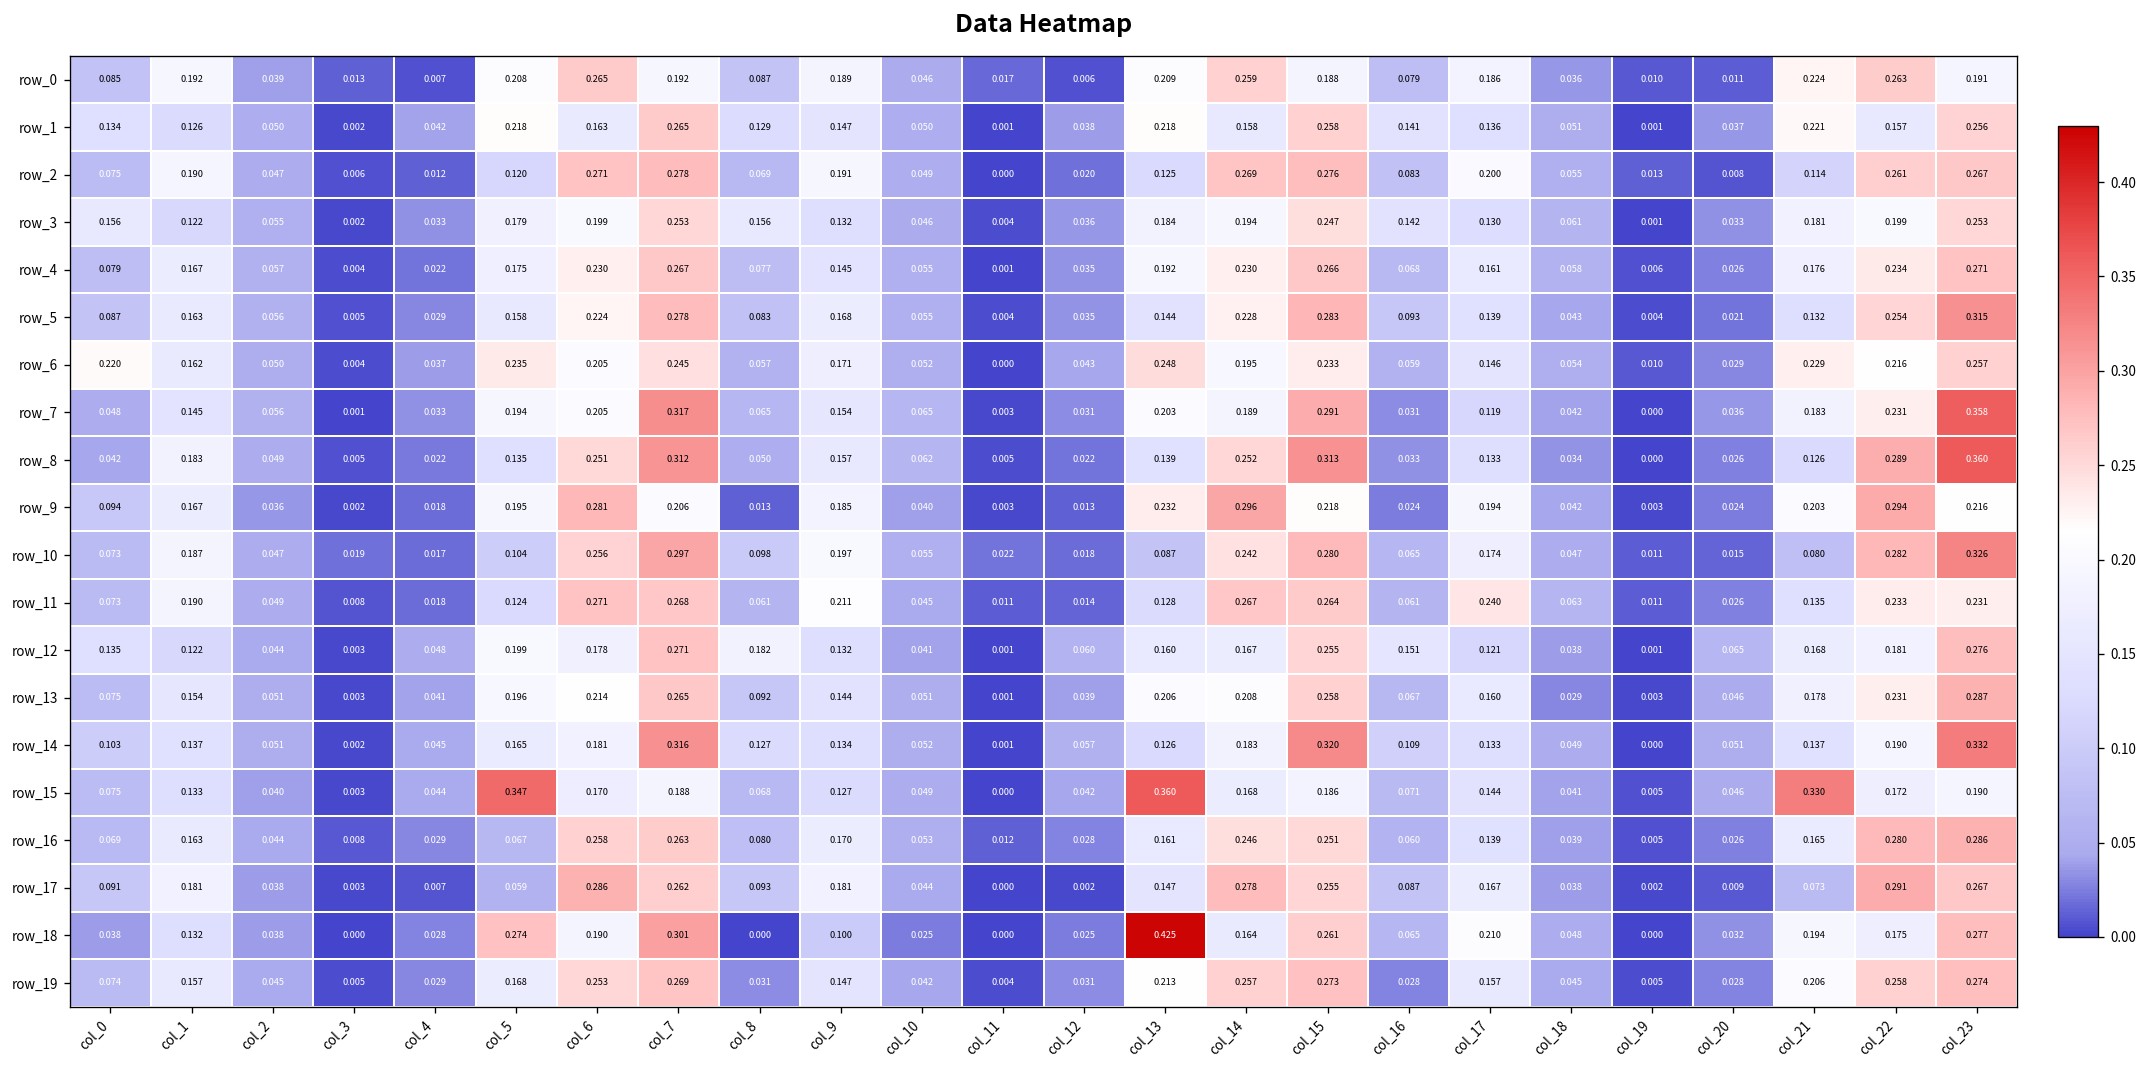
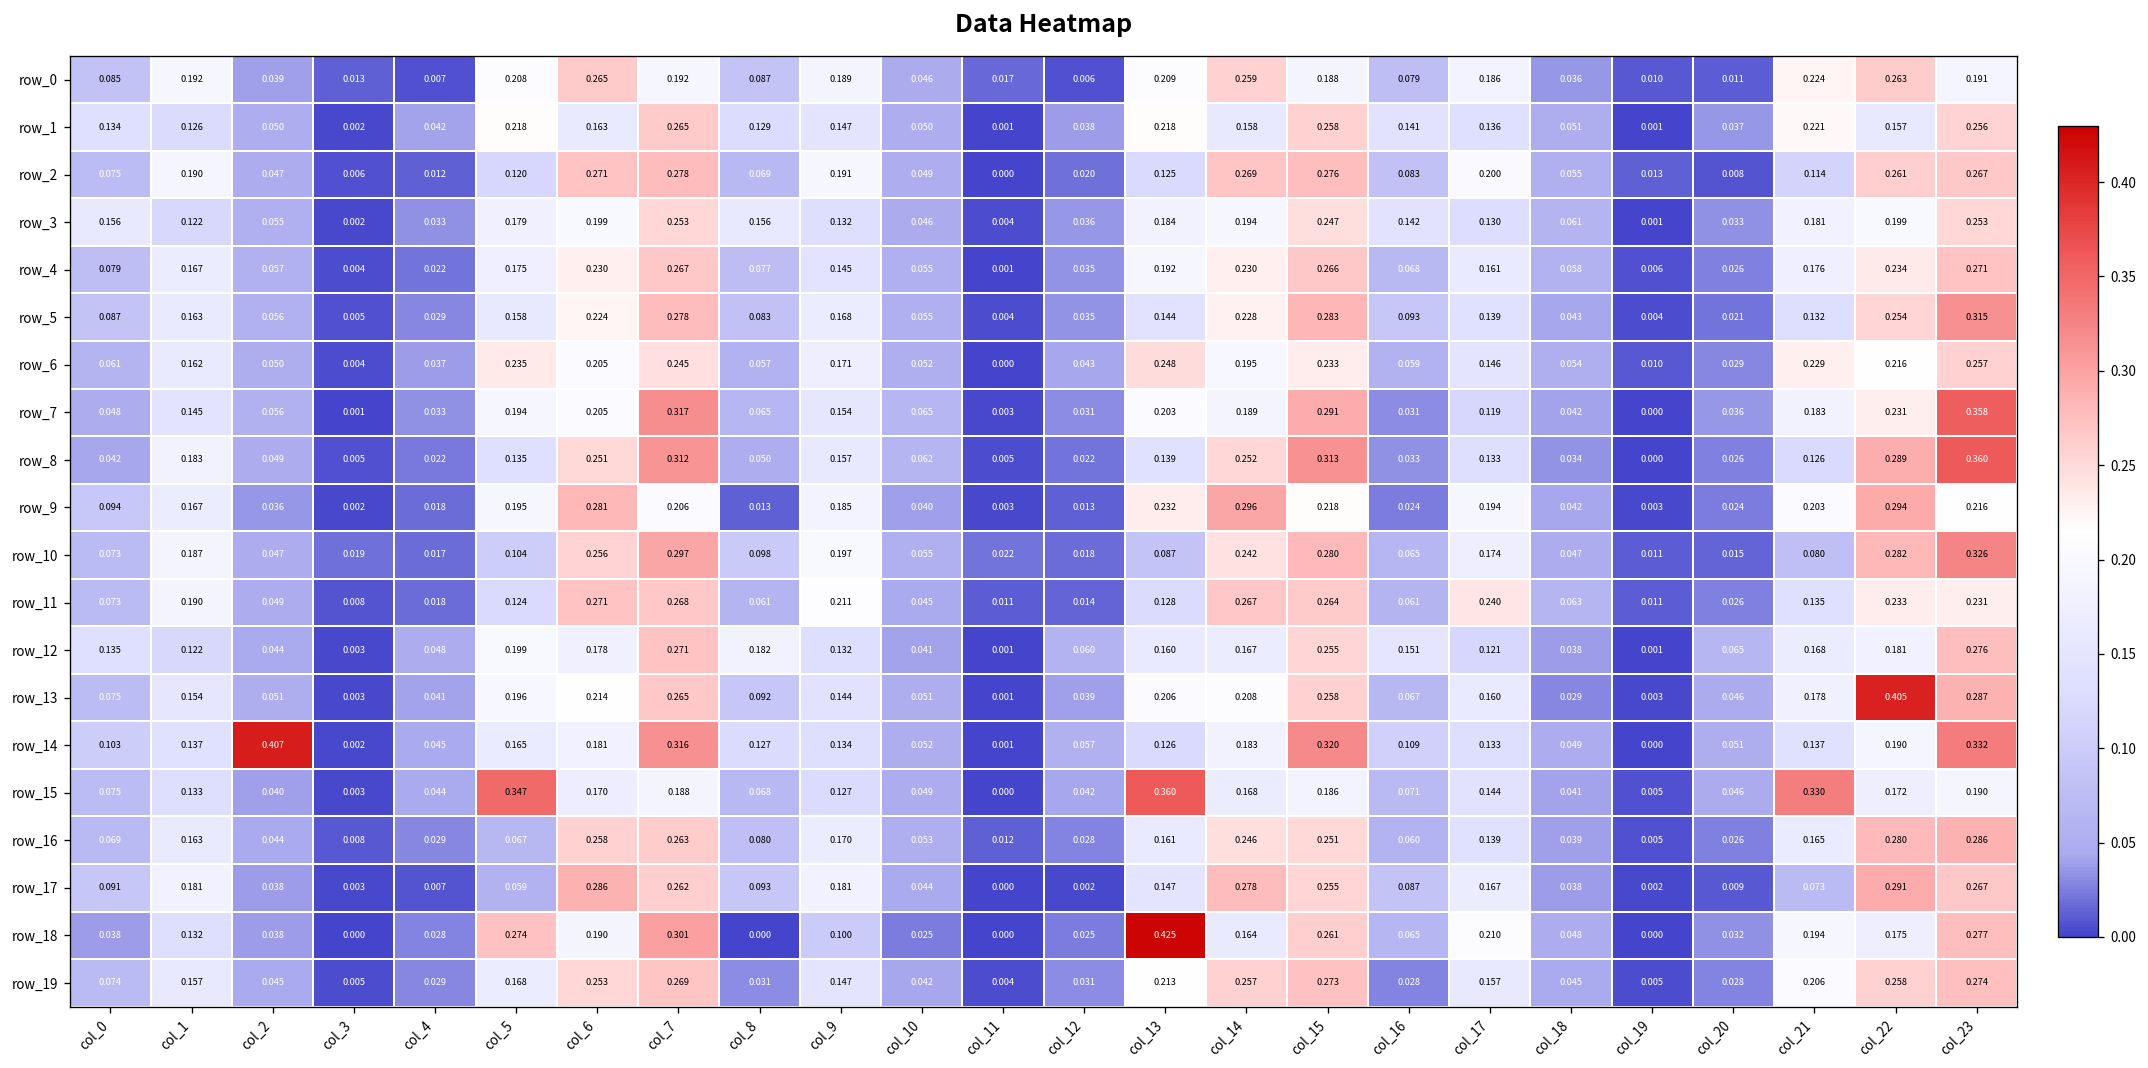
row_6, col_0: 0.220 -> 0.061
row_13, col_22: 0.231 -> 0.405
row_14, col_2: 0.051 -> 0.407
